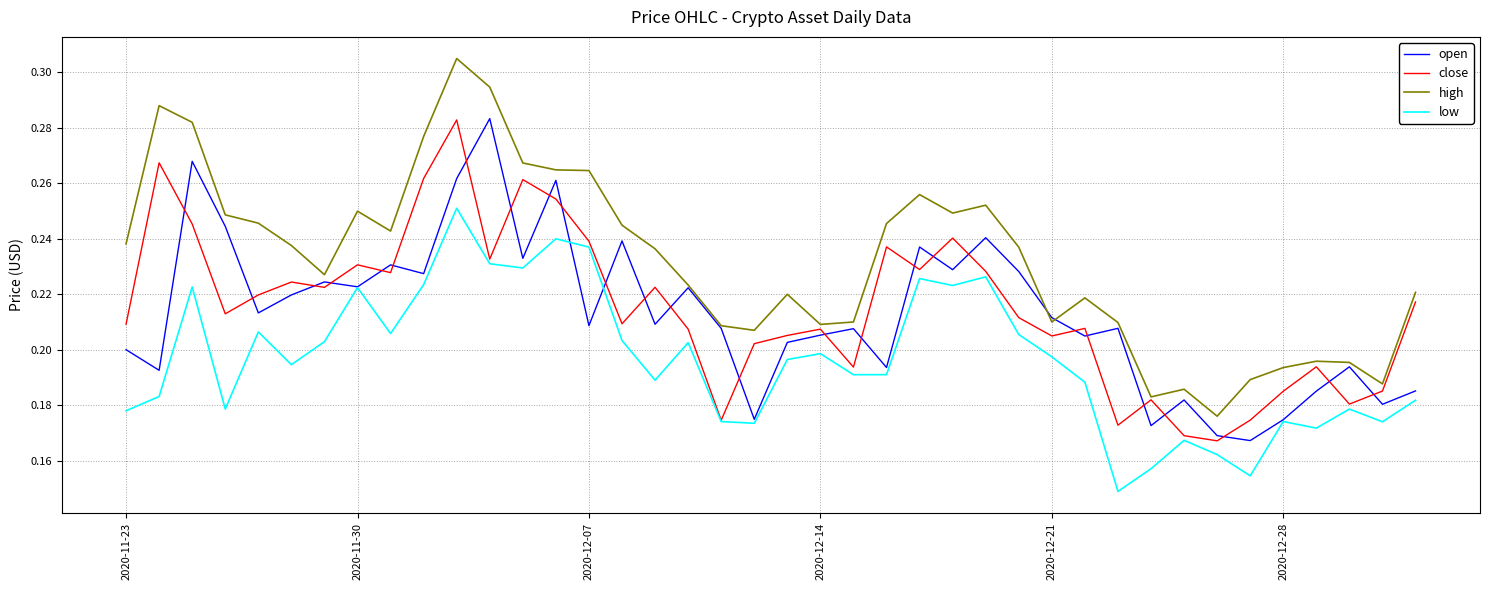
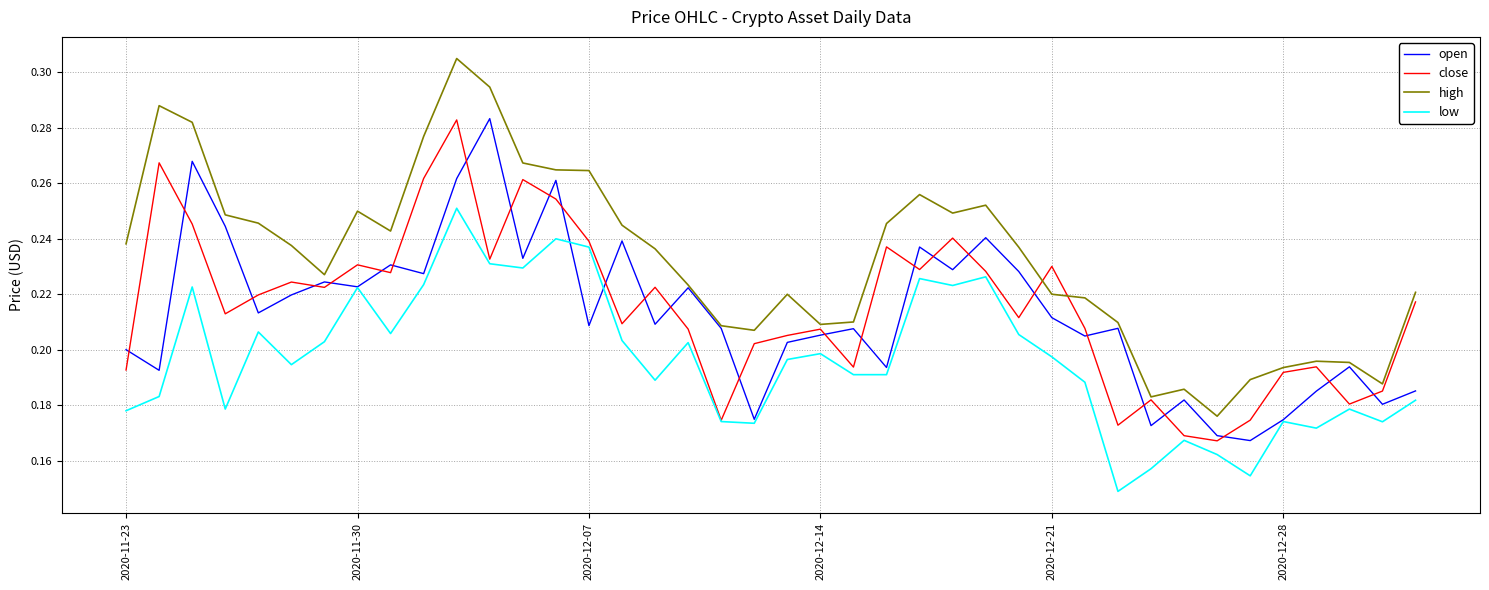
close, 2020-11-23: 0.209 -> 0.193
close, 2020-12-21: 0.205 -> 0.230
high, 2020-12-21: 0.21 -> 0.22
close, 2020-12-28: 0.185 -> 0.192
